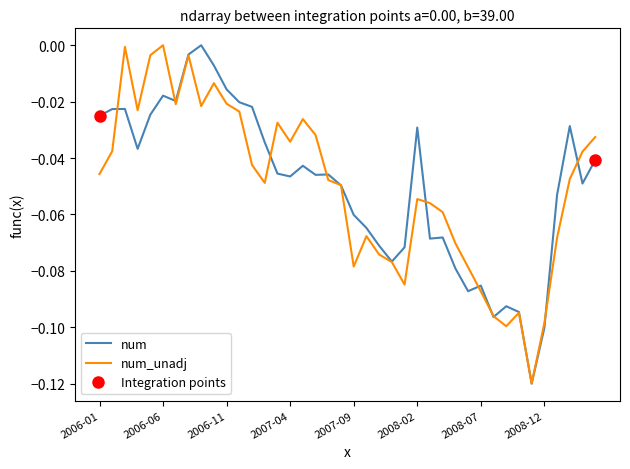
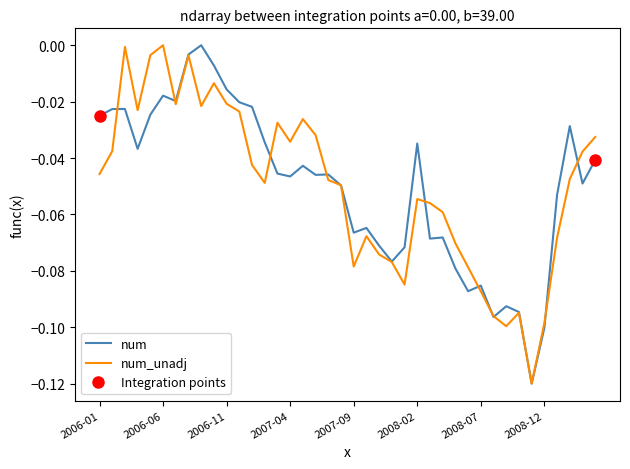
num, 2007-09: -0.060 -> -0.066
num, 2008-02: -0.029 -> -0.035
